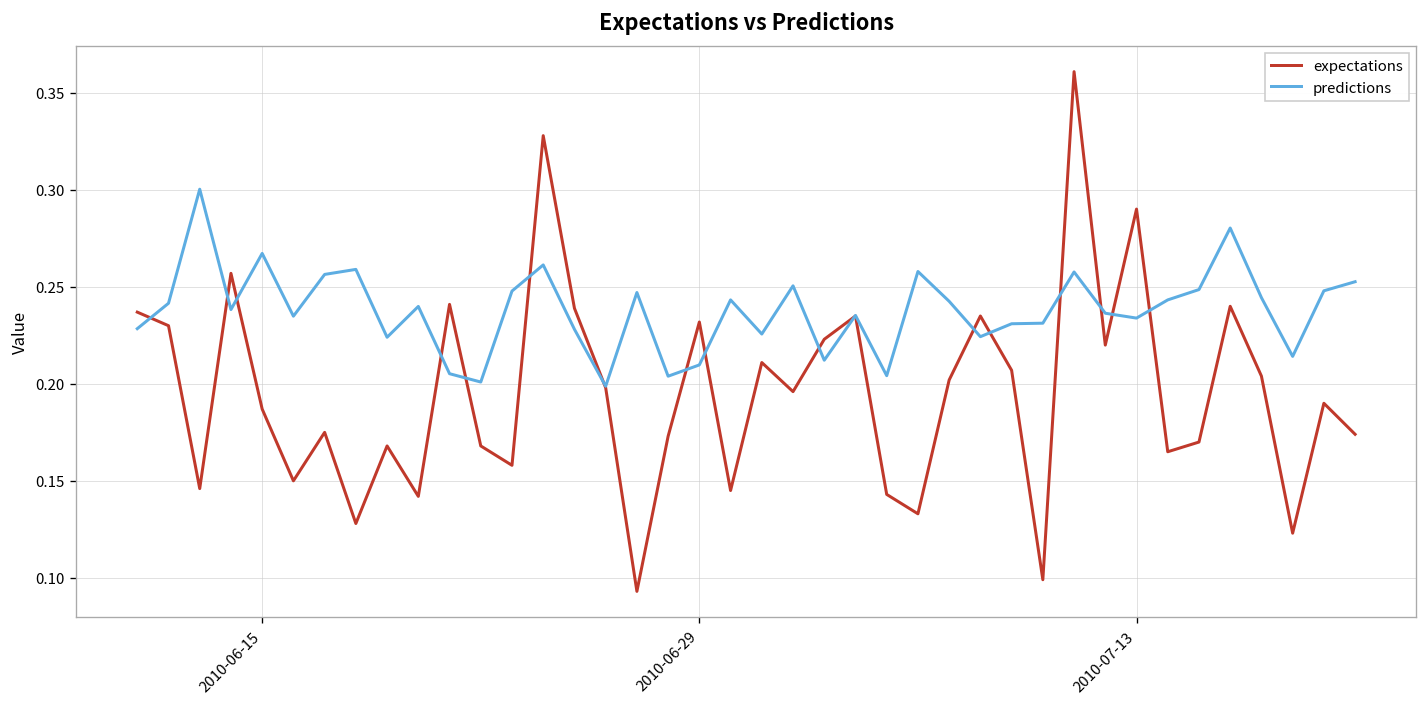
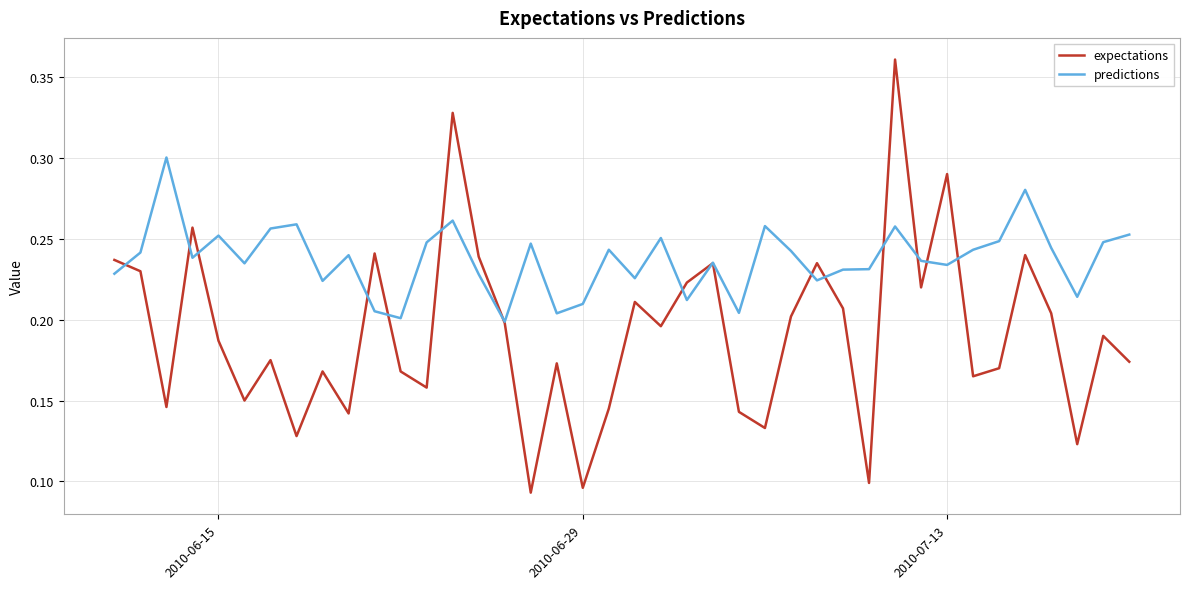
predictions, 2010-06-15: 0.267 -> 0.252
expectations, 2010-06-29: 0.232 -> 0.096
